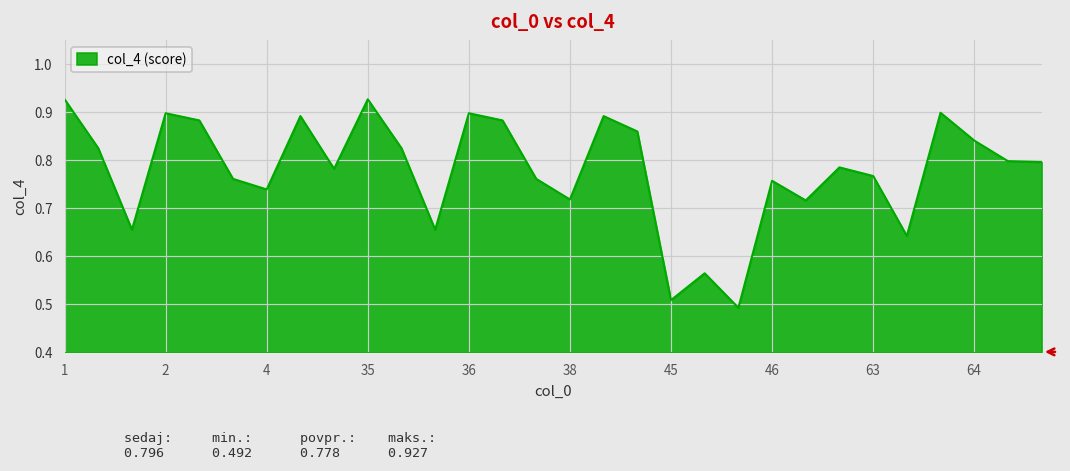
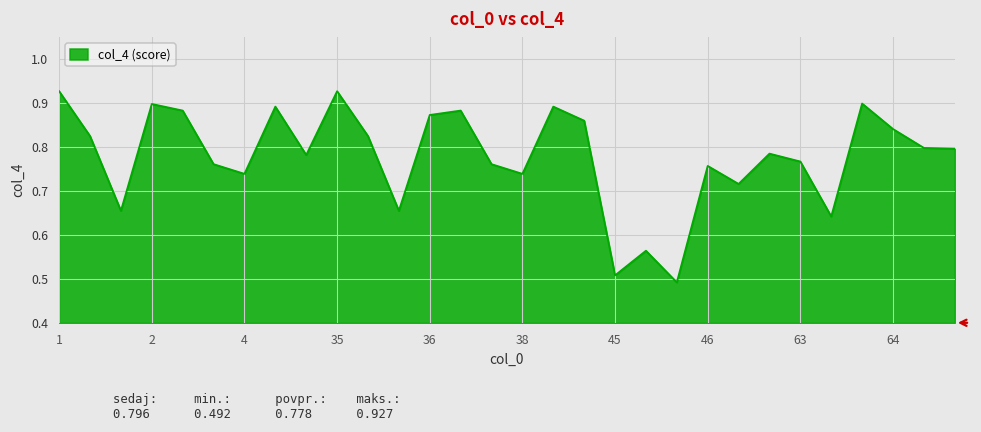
36: 0.90 -> 0.87
38: 0.72 -> 0.74
